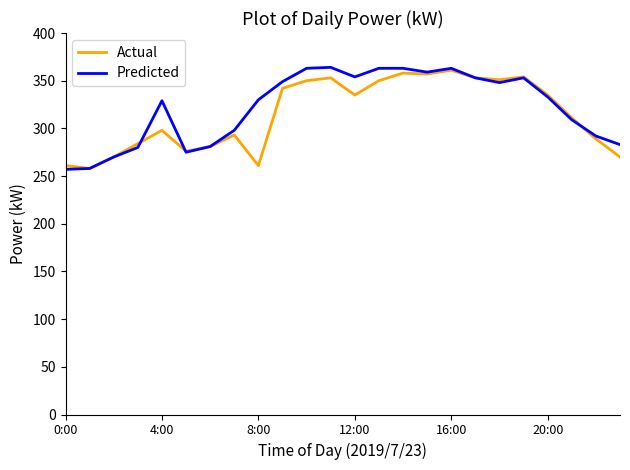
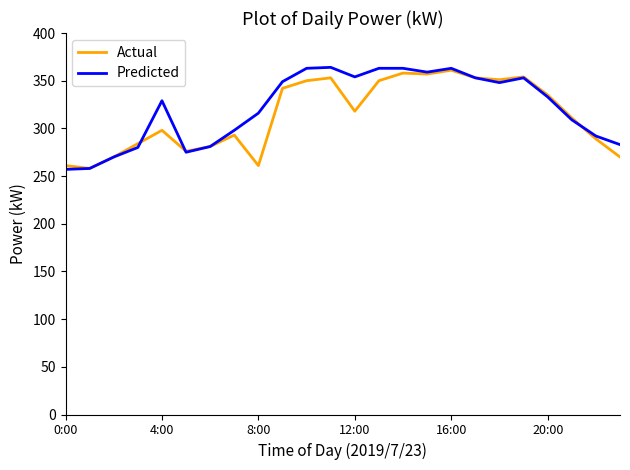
Predicted, 8:00: 330 -> 320
Actual, 12:00: 340 -> 320
